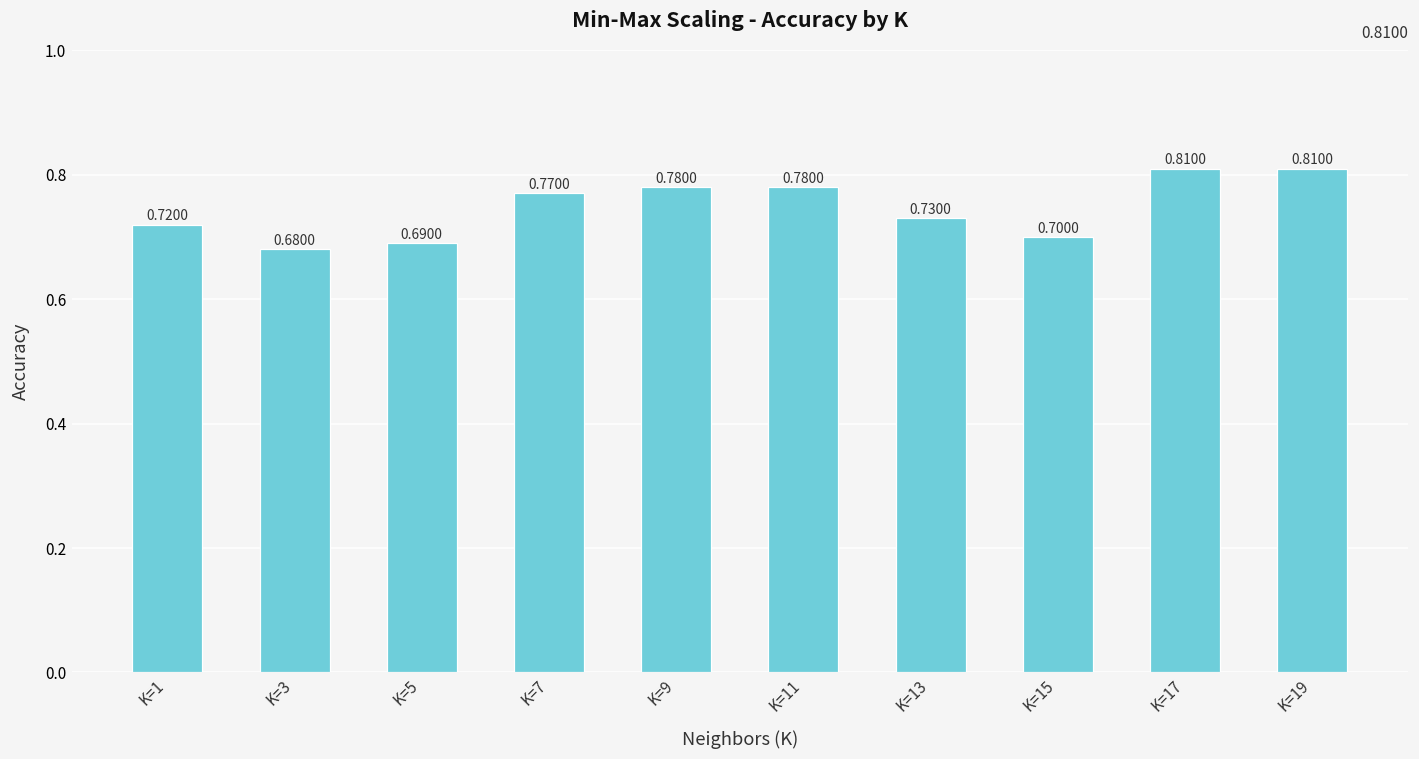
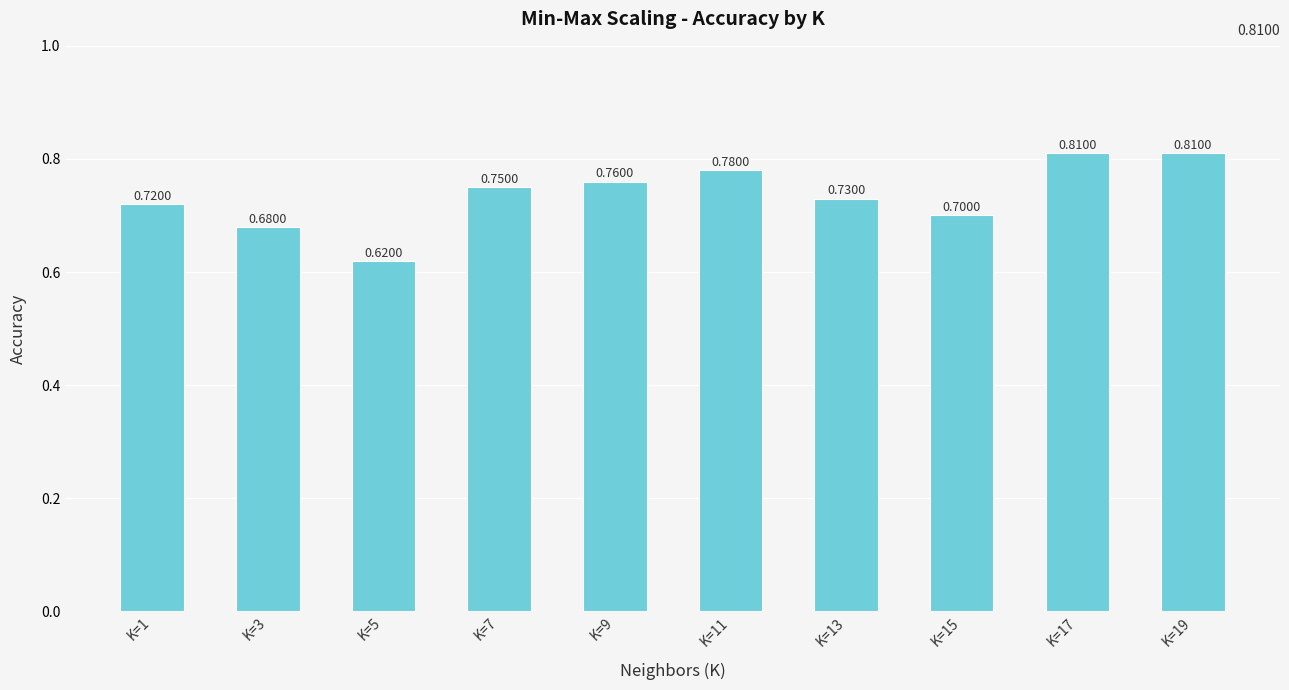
K=5: 0.6900 -> 0.6200
K=7: 0.7700 -> 0.7500
K=9: 0.7800 -> 0.7600
